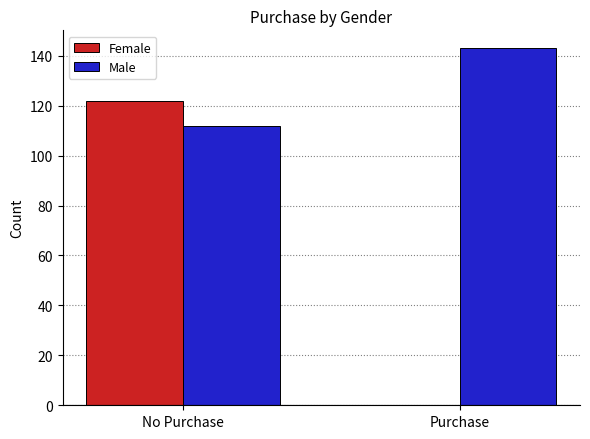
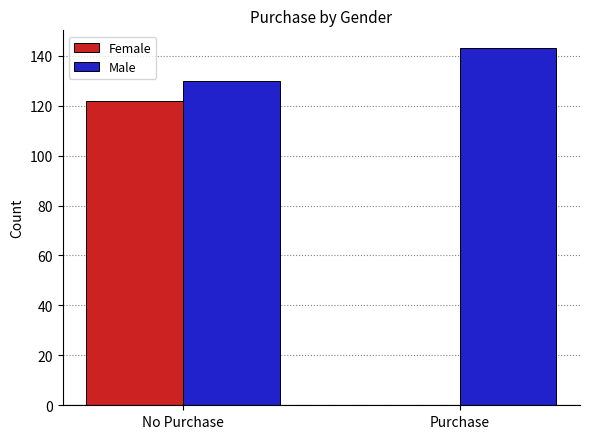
Male, No Purchase: 112 -> 130
